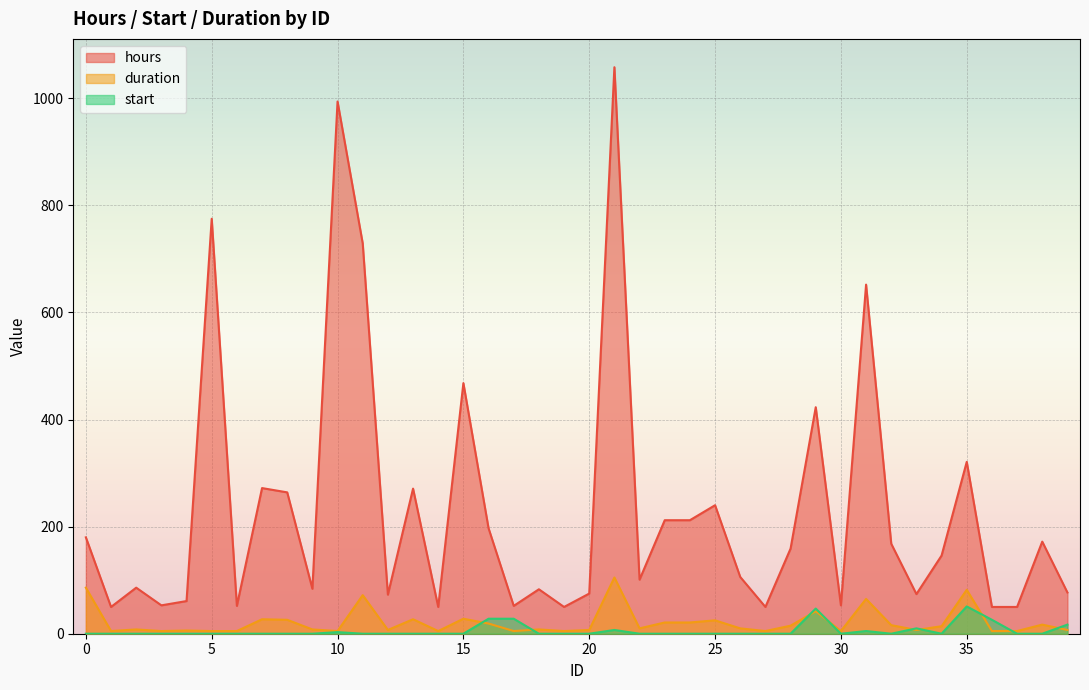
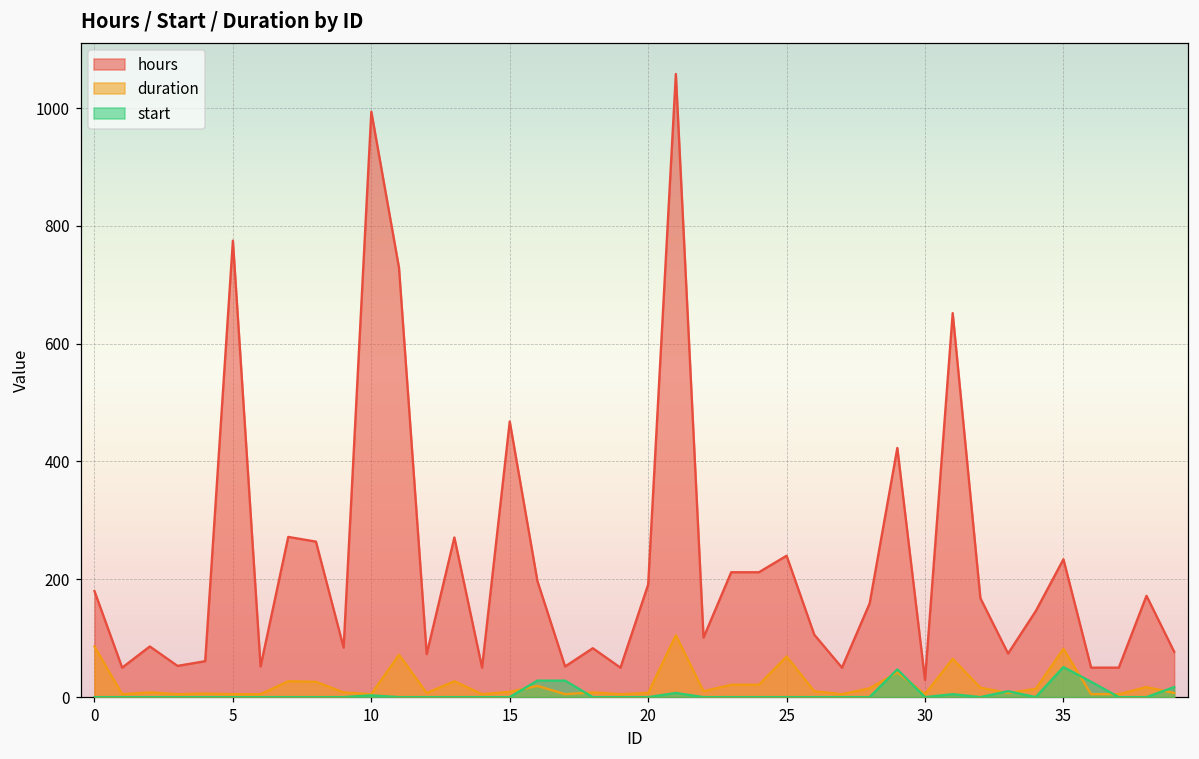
duration, 15: 30 -> 10
hours, 20: 80 -> 190
duration, 25: 30 -> 70
hours, 30: 50 -> 30
hours, 35: 320 -> 230
